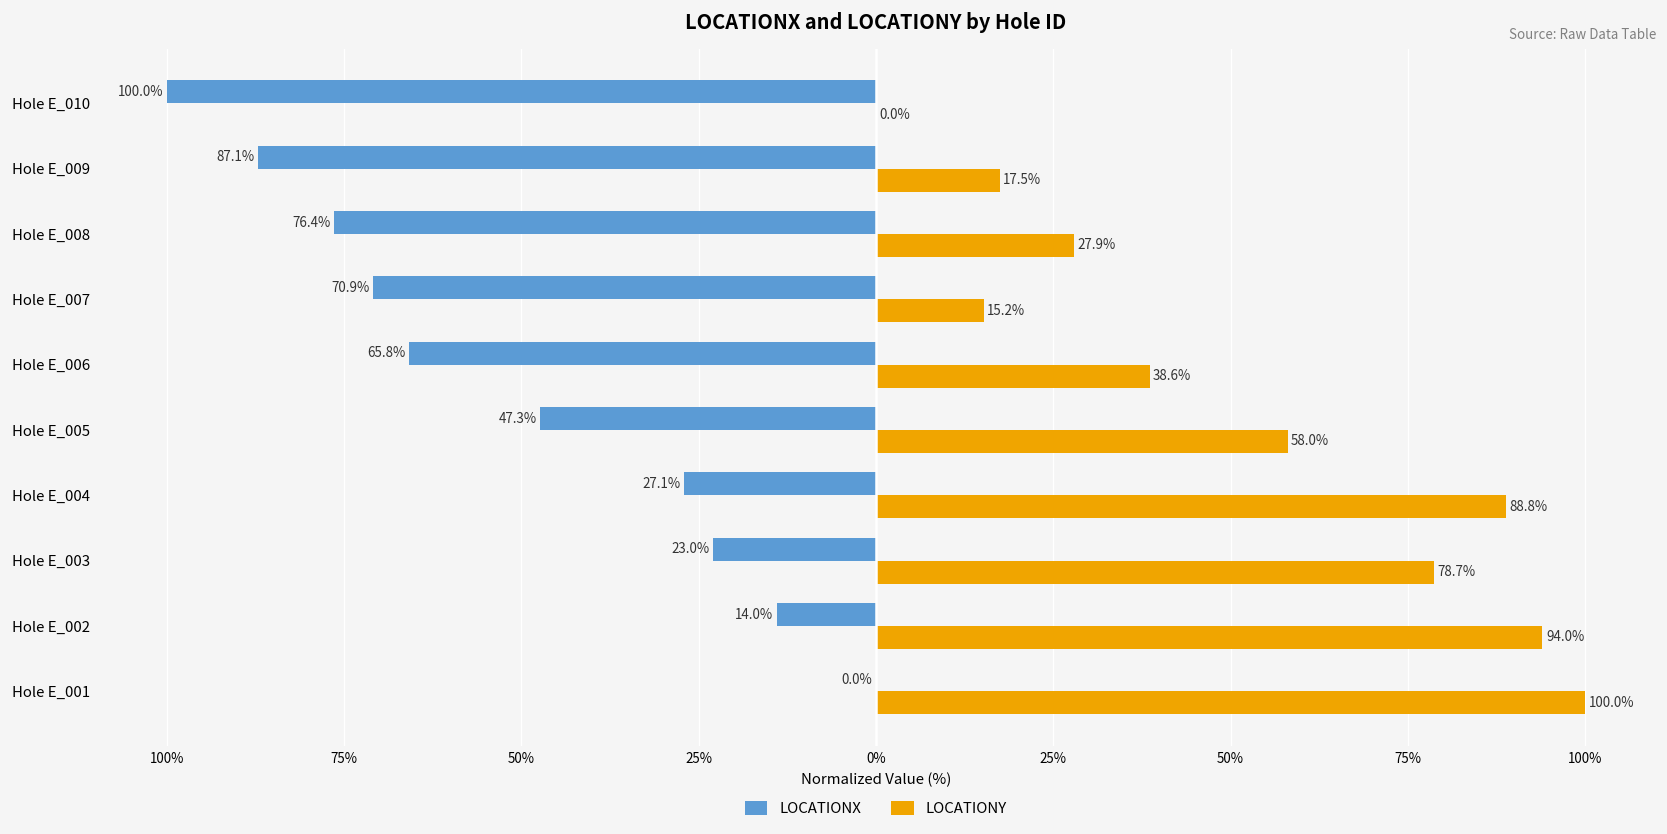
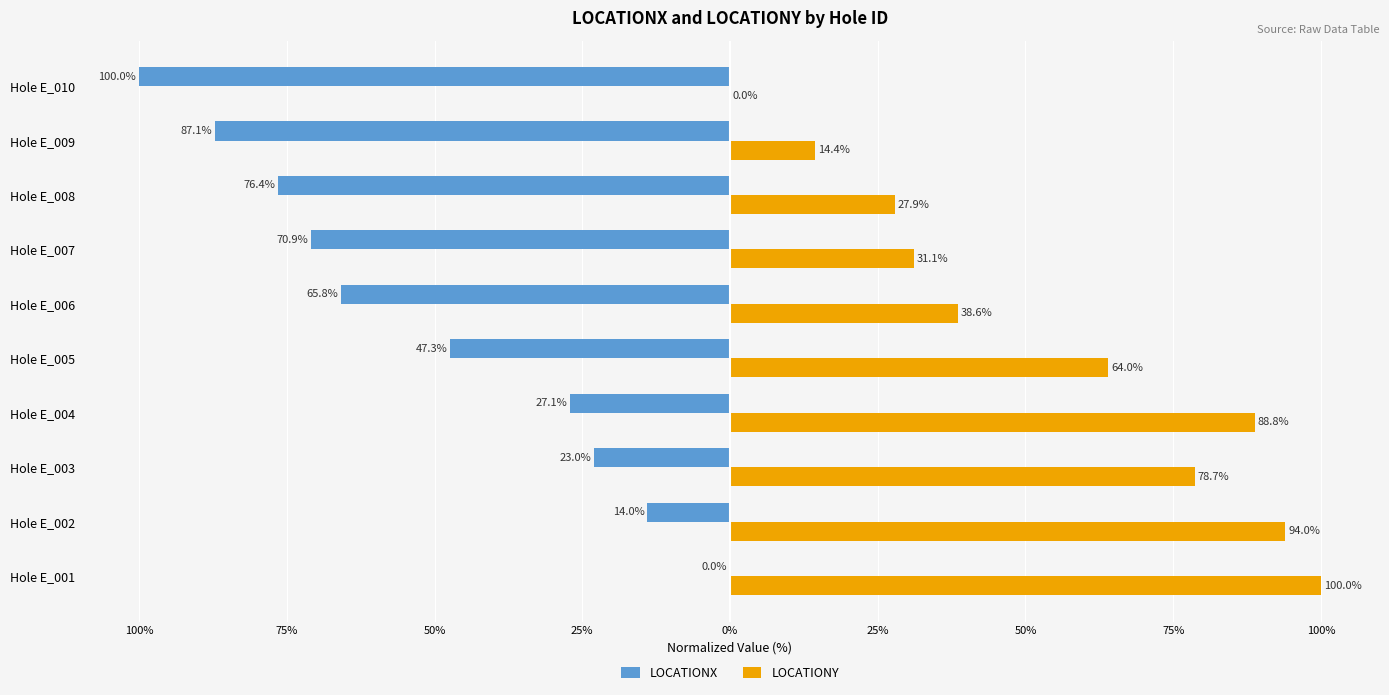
LOCATIONY, Hole E_009: 17.5% -> 14.4%
LOCATIONY, Hole E_007: 15.2% -> 31.1%
LOCATIONY, Hole E_005: 58.0% -> 64.0%
